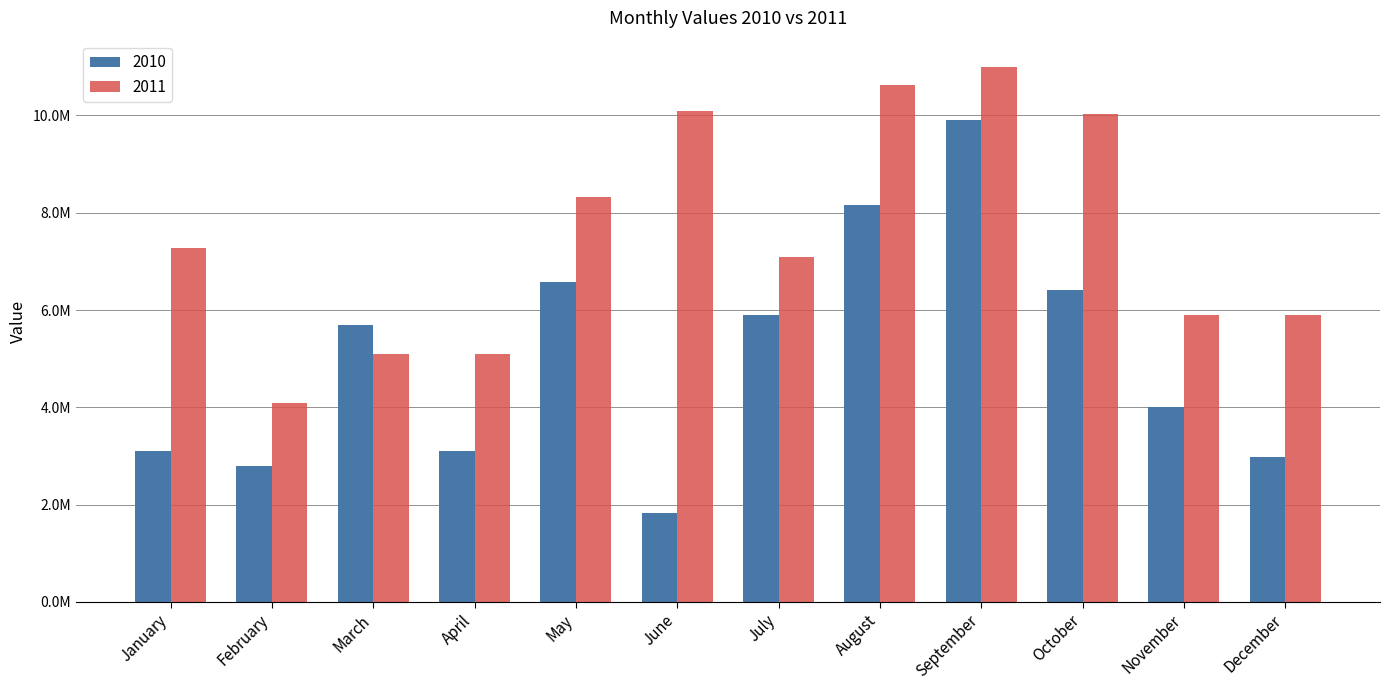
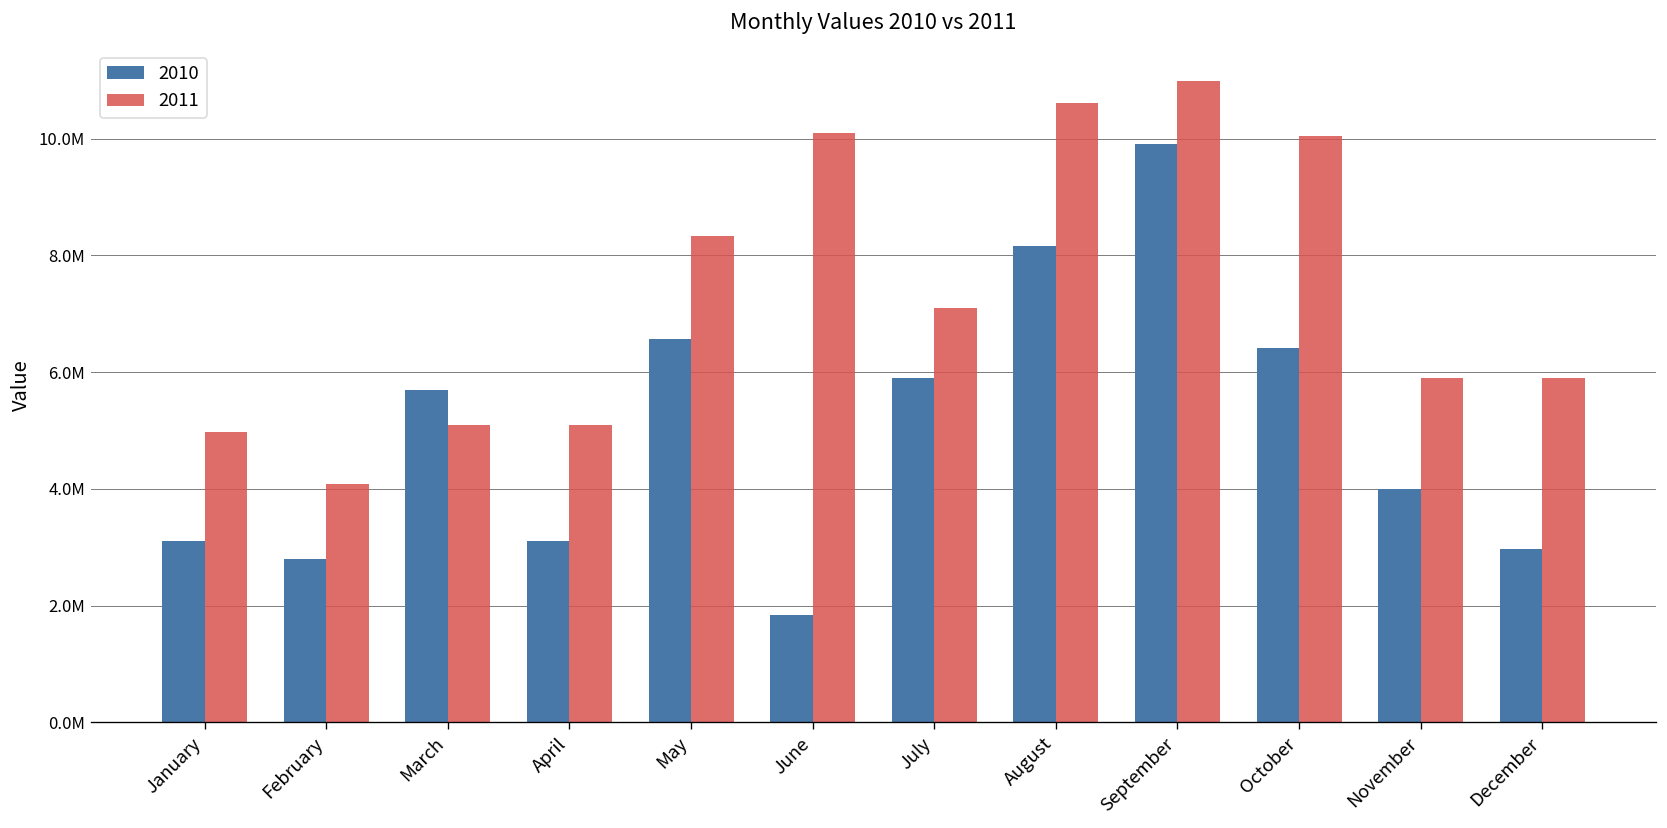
2011, January: 7300000 -> 5000000
